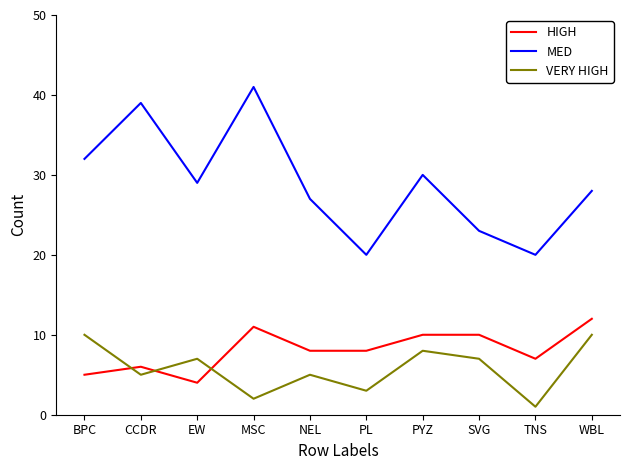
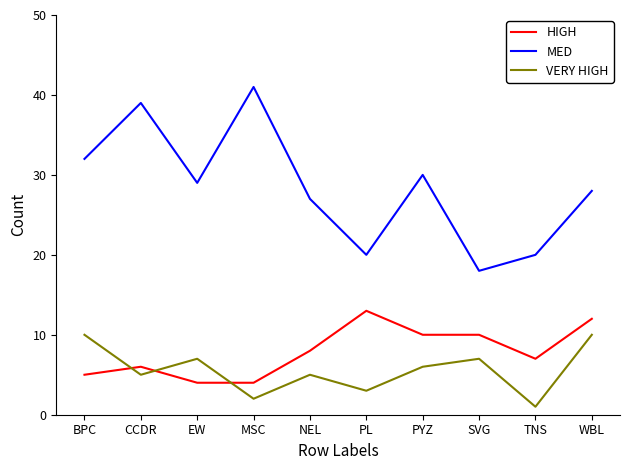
HIGH, MSC: 11 -> 4
HIGH, PL: 8 -> 13
VERY HIGH, PYZ: 8 -> 6
MED, SVG: 23 -> 18
